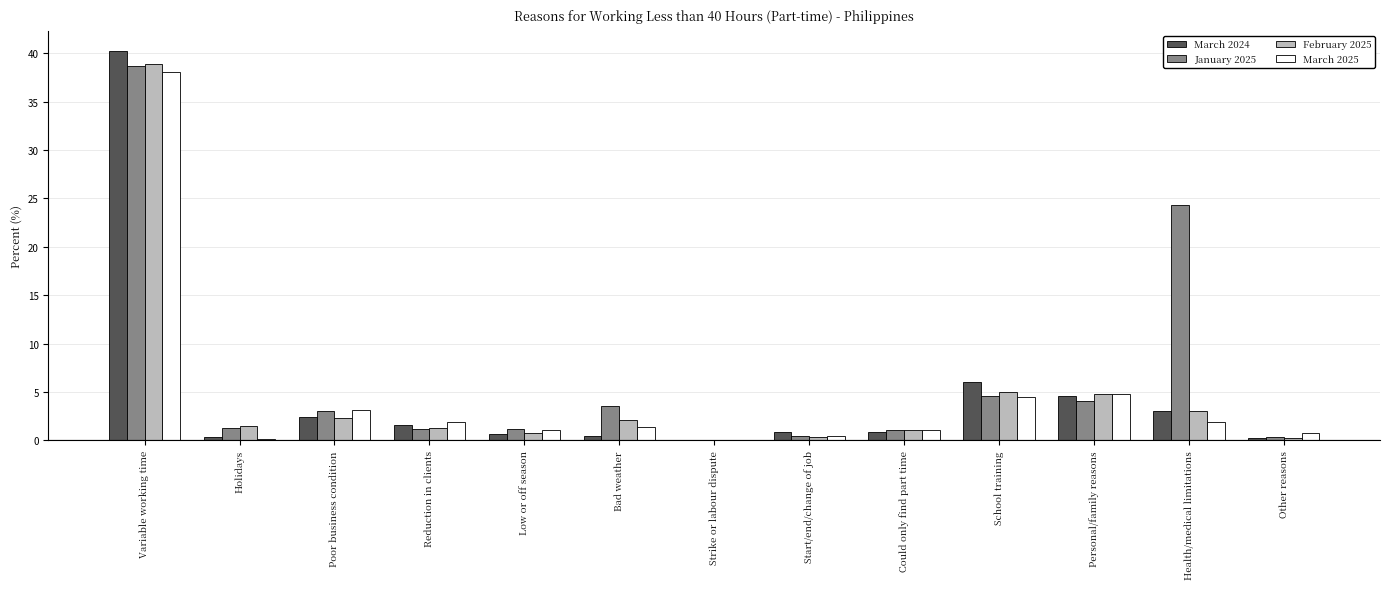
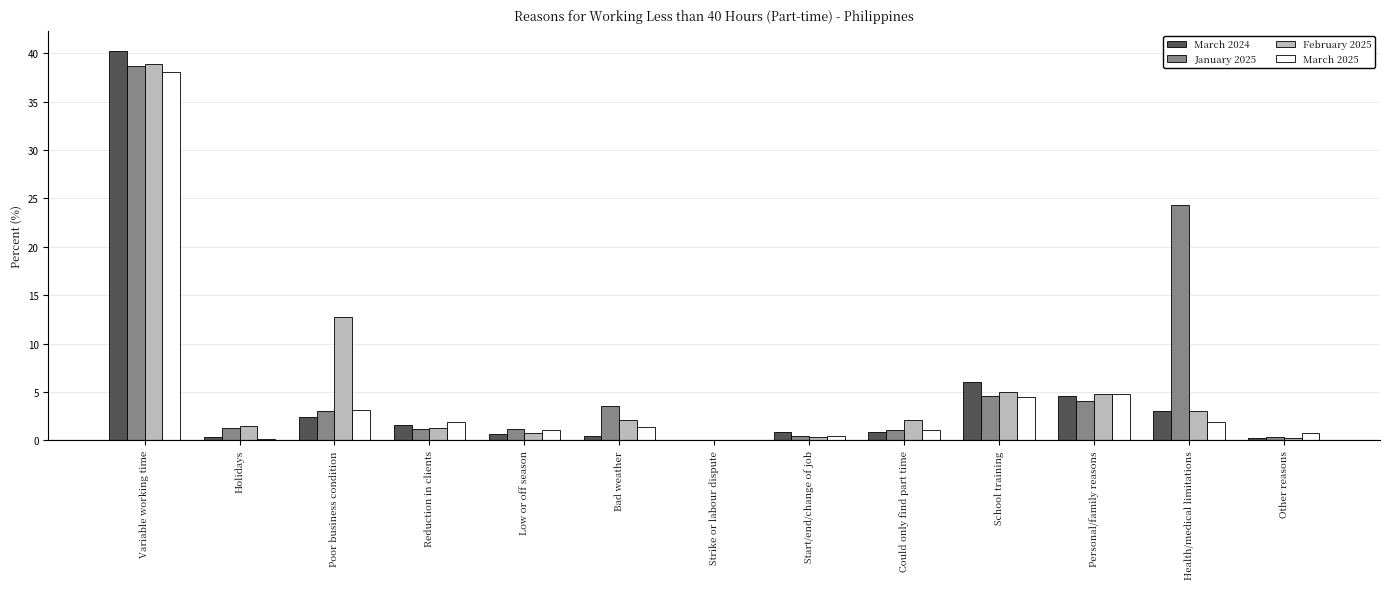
February 2025, Poor business condition: 2 -> 13
February 2025, Could only find part time: 1 -> 2
